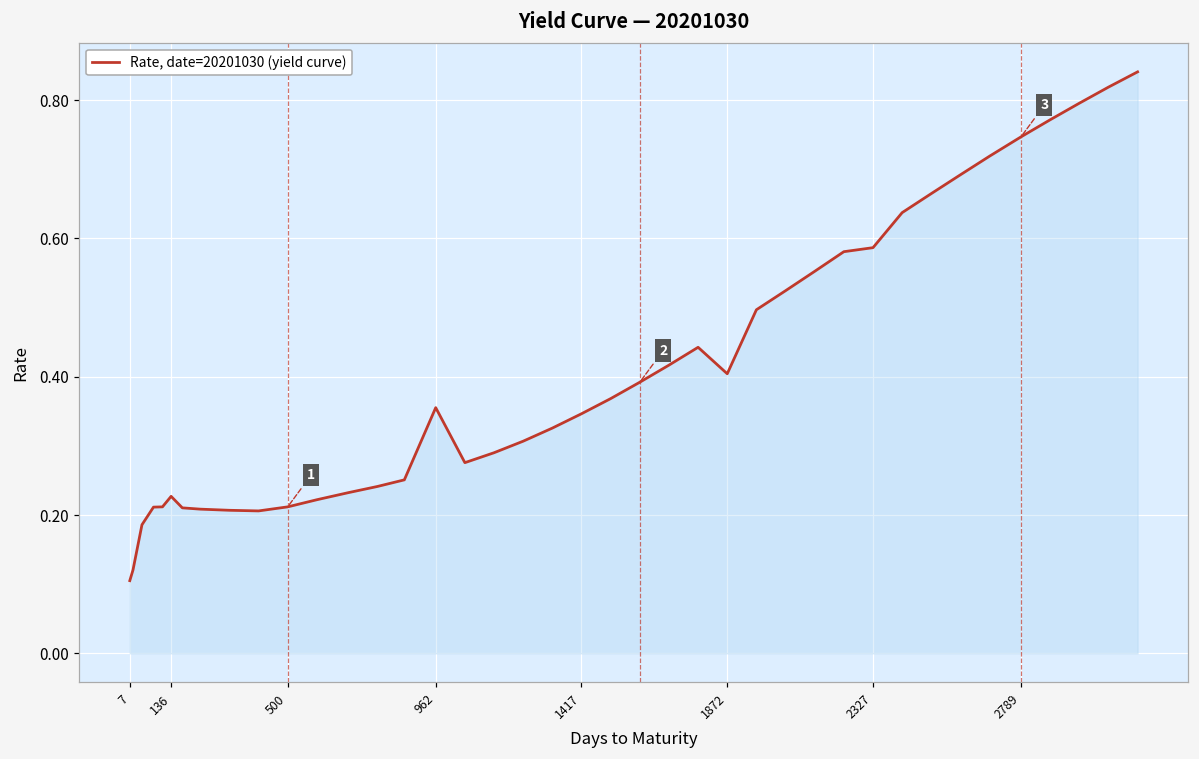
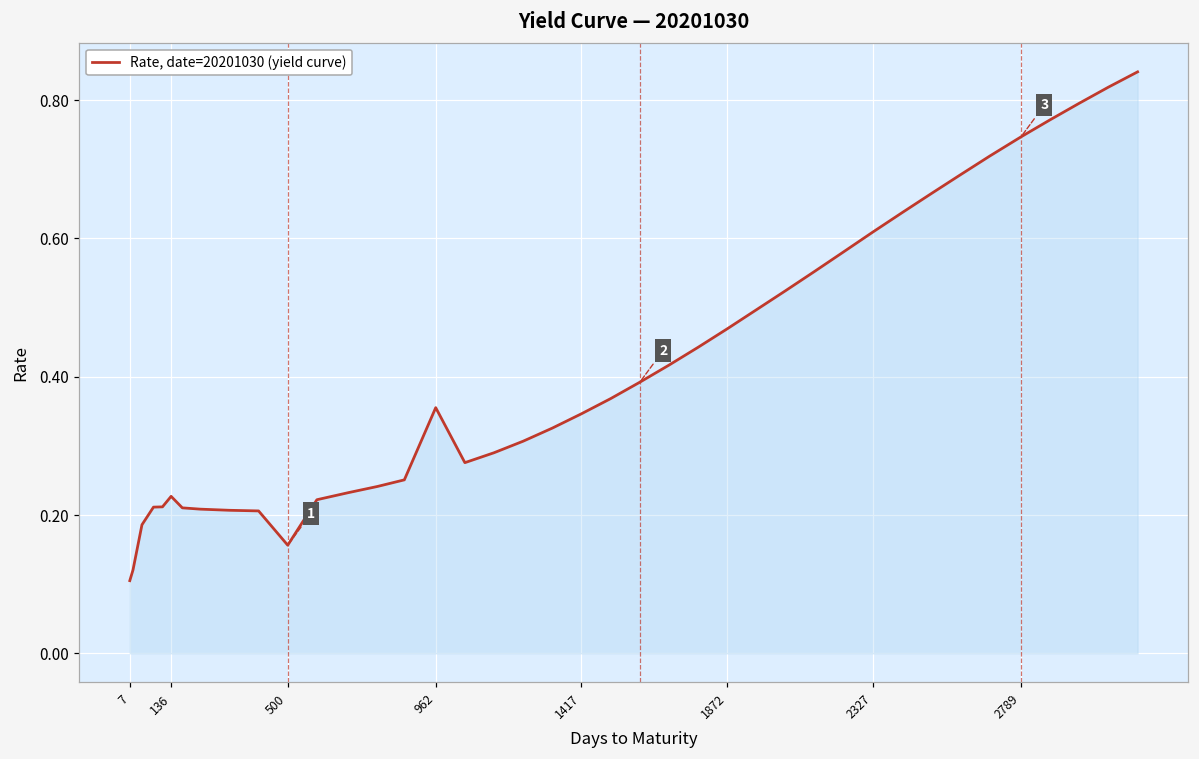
500: 0.21 -> 0.16
1872: 0.40 -> 0.47
2327: 0.59 -> 0.61
